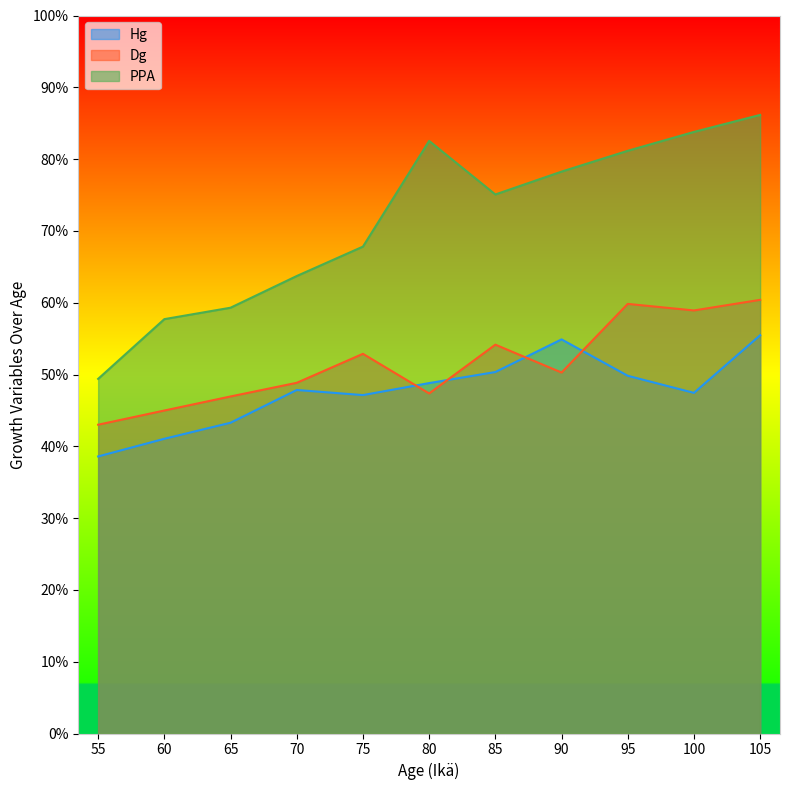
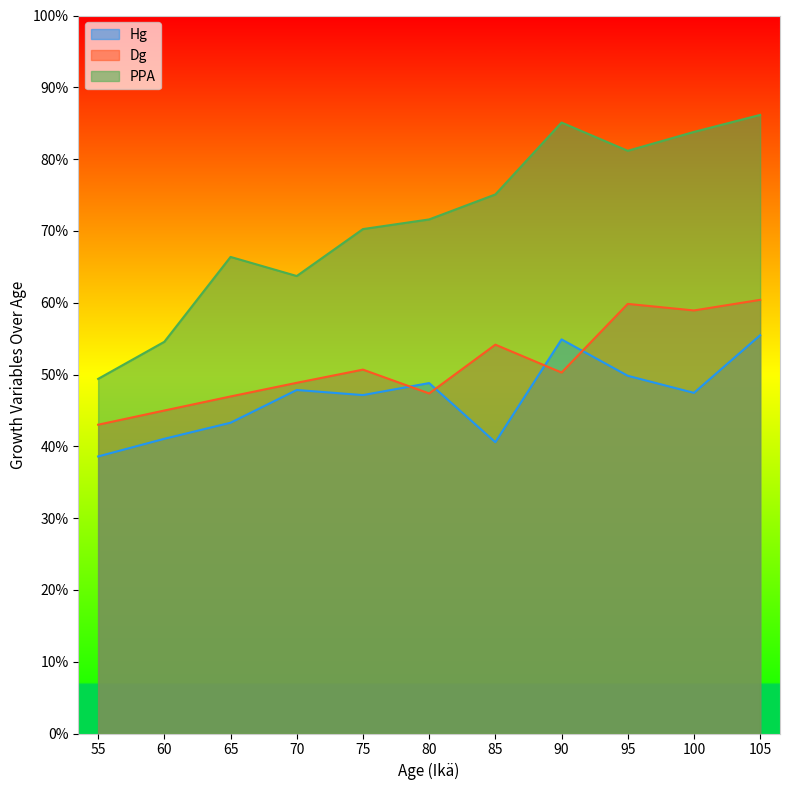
PPA, 60: 58% -> 55%
PPA, 65: 59% -> 66%
Dg, 75: 53% -> 51%
PPA, 75: 68% -> 70%
PPA, 80: 83% -> 72%
Hg, 85: 50% -> 41%
PPA, 90: 78% -> 85%
